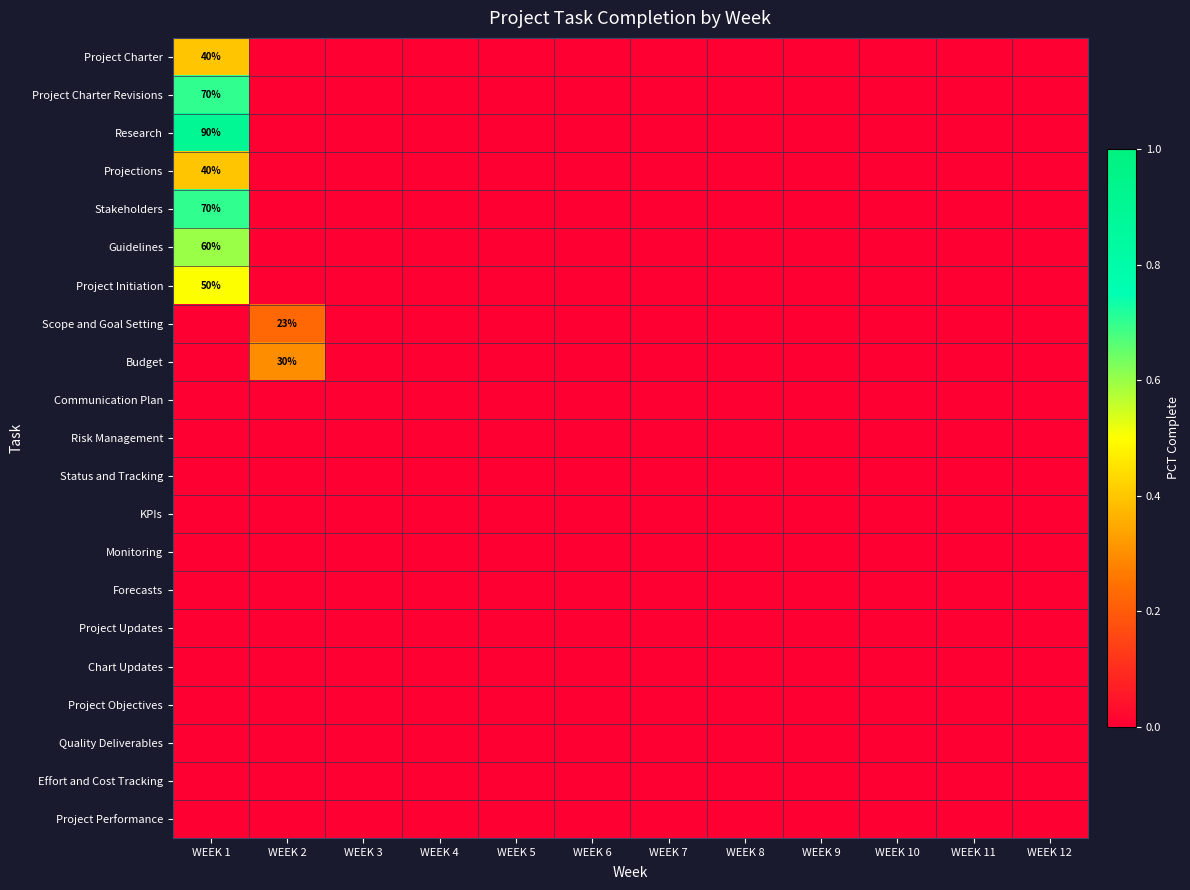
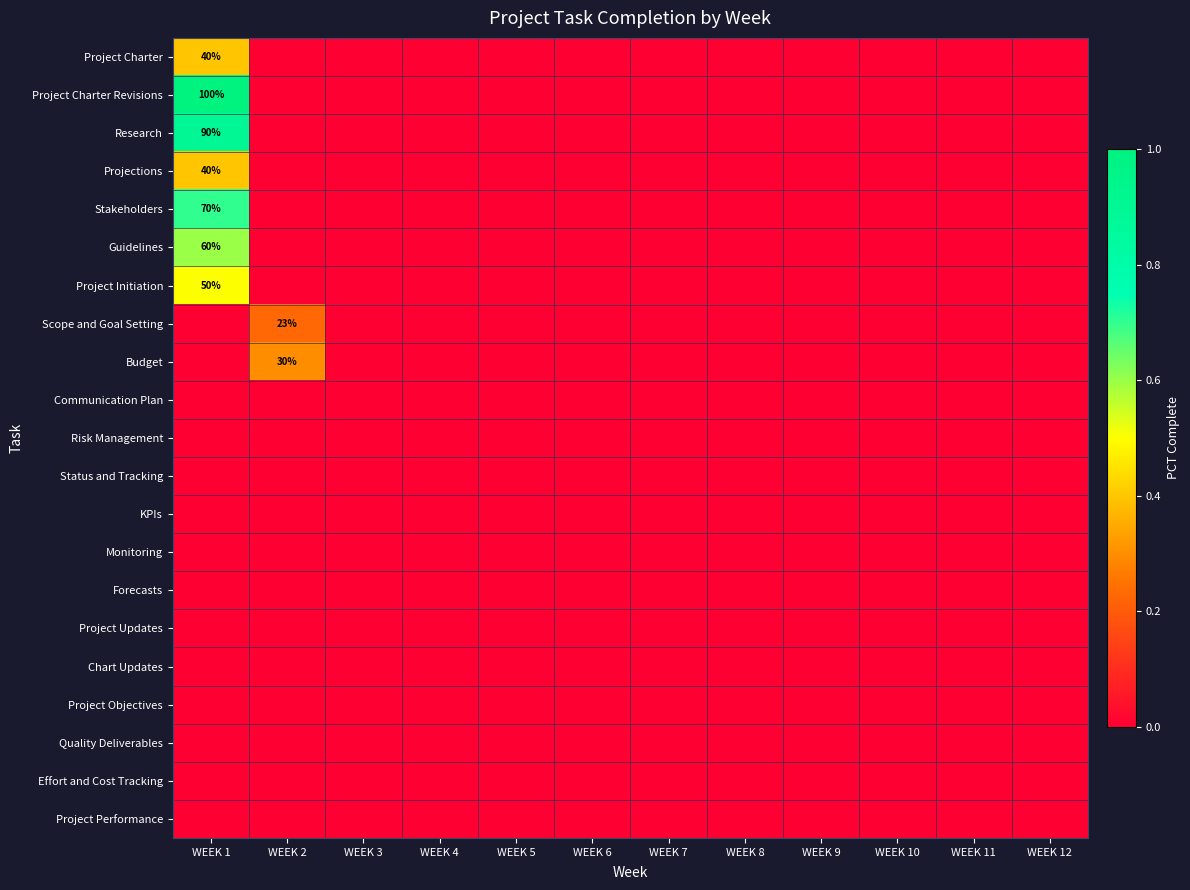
Project Charter Revisions, WEEK 1: 70% -> 100%
